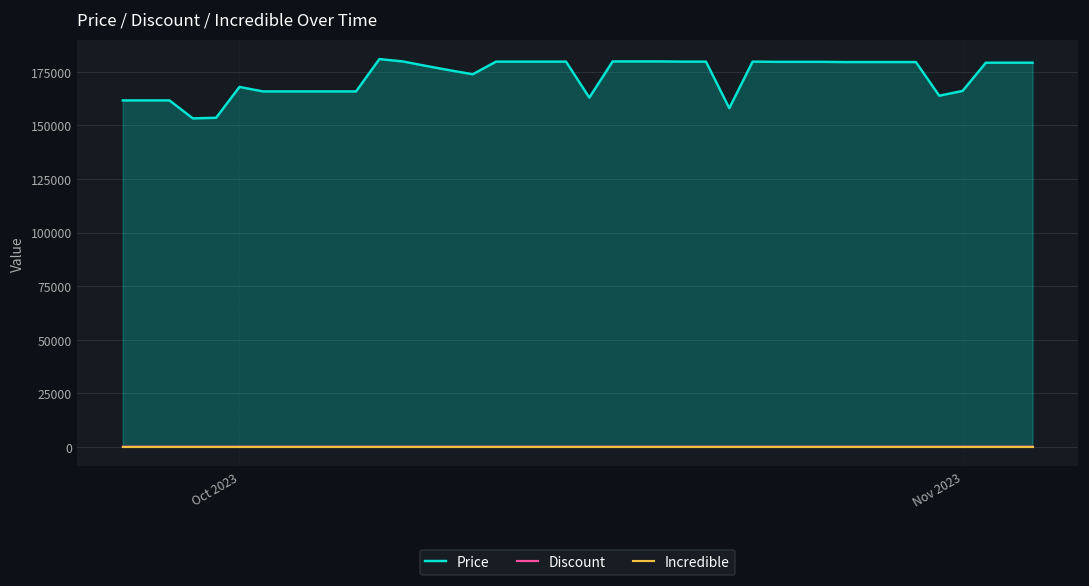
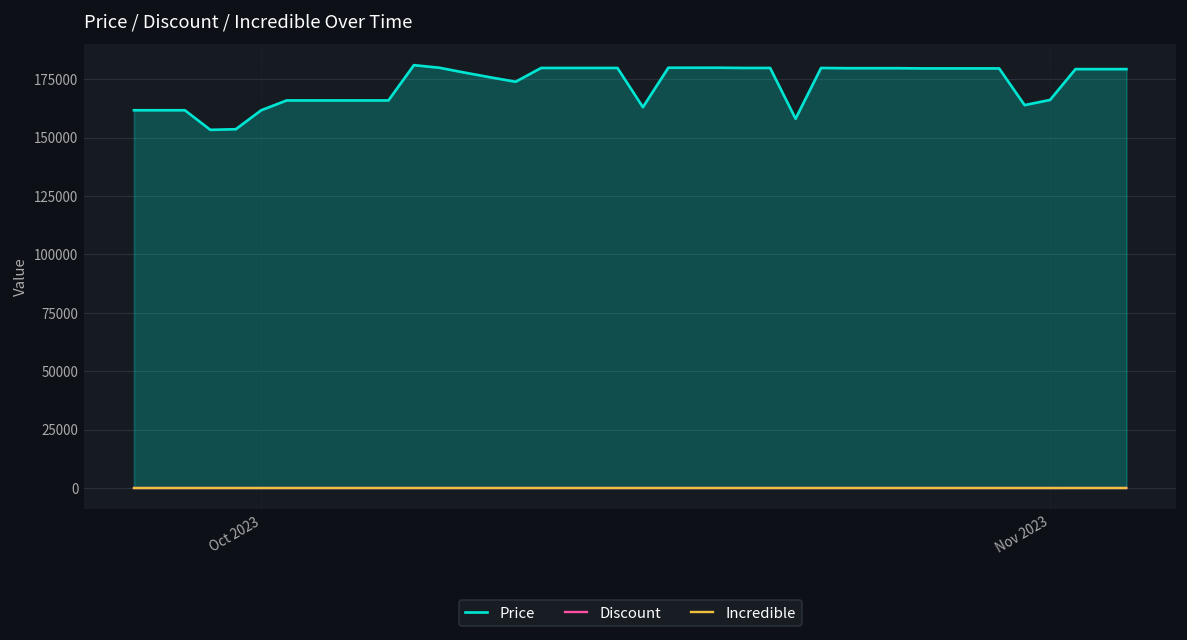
Price, Oct 2023: 168000 -> 162000
